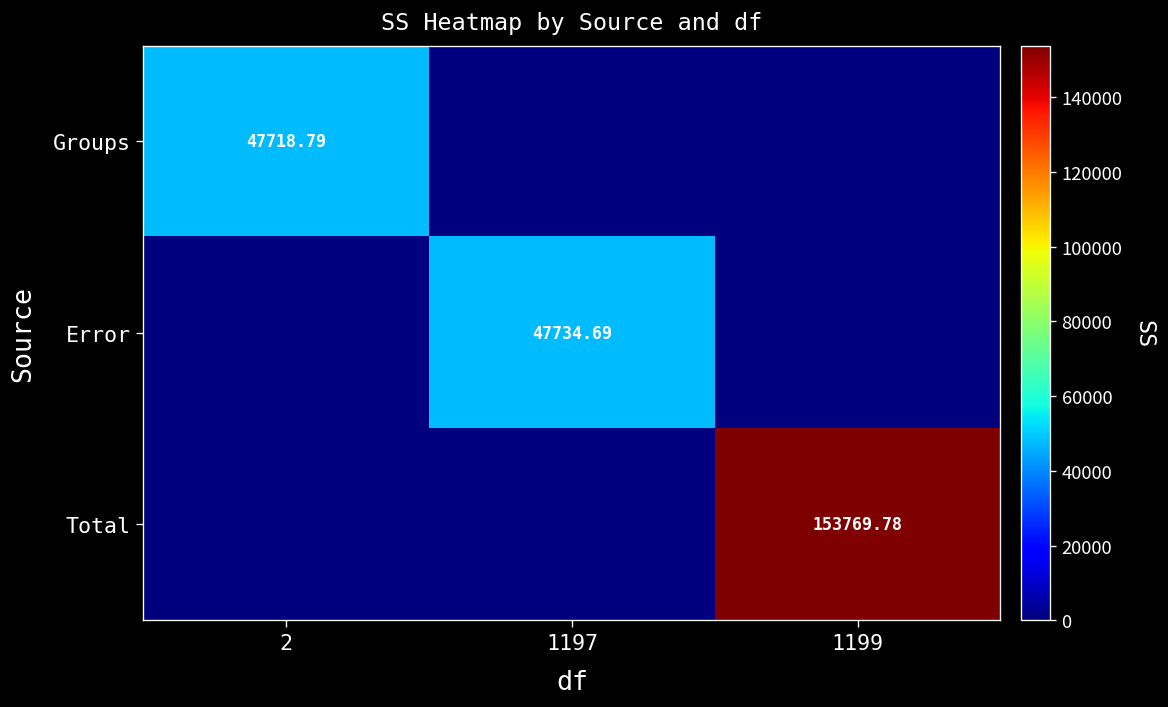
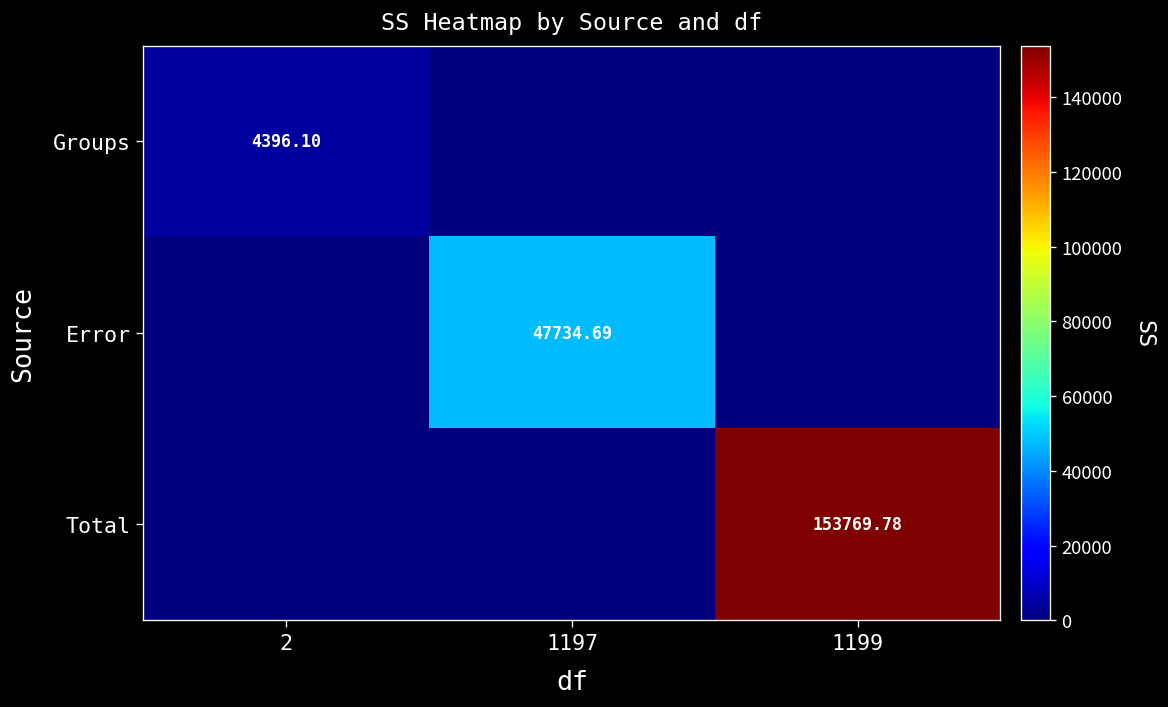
Groups, 2: 47718.79 -> 4396.10
